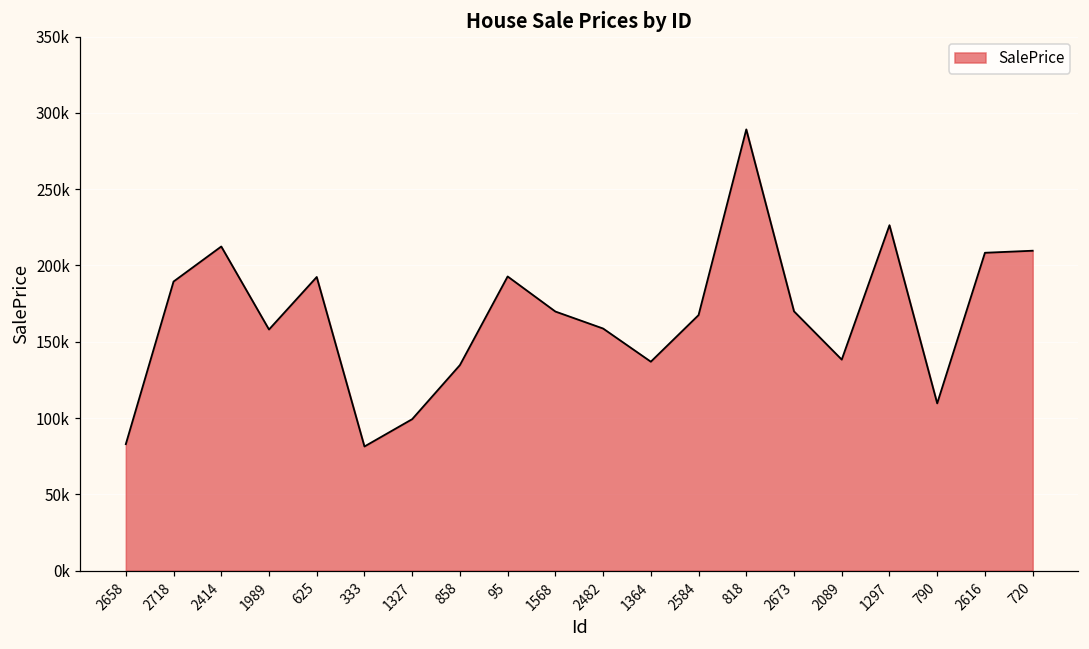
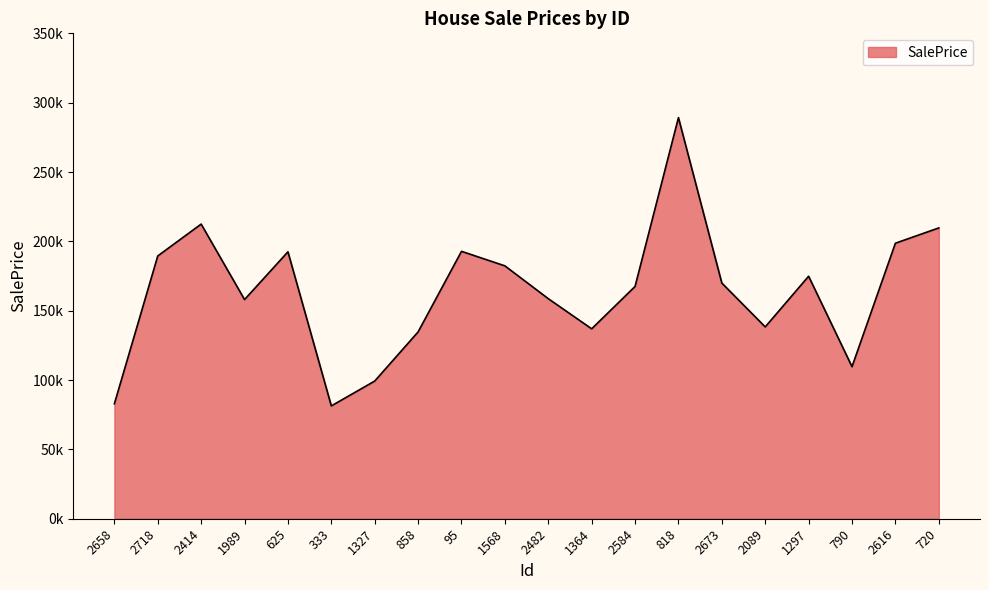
1568: 170000 -> 182000
1297: 226000 -> 175000
2616: 208000 -> 199000
